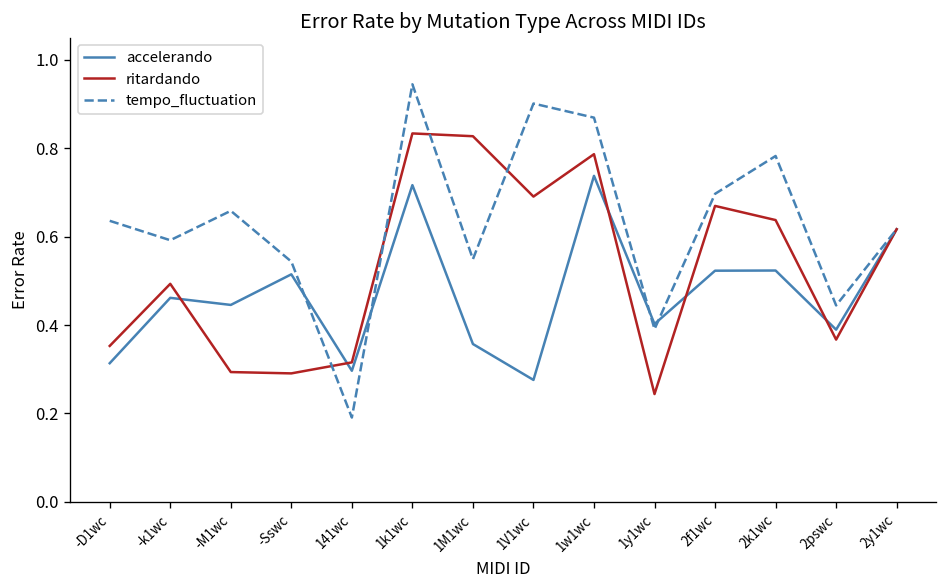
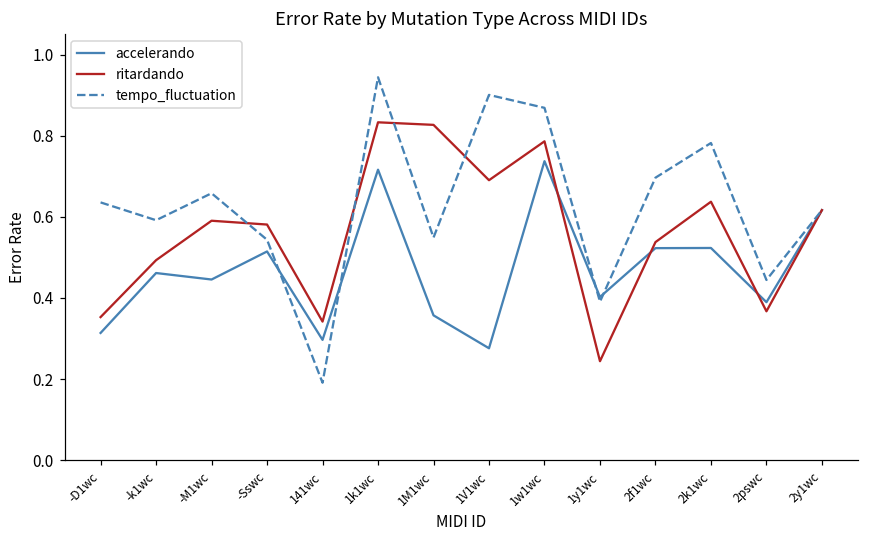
ritardando, -M1wc: 0.29 -> 0.59
ritardando, -Sswc: 0.29 -> 0.58
ritardando, 141wc: 0.32 -> 0.34
ritardando, 2f1wc: 0.67 -> 0.54
